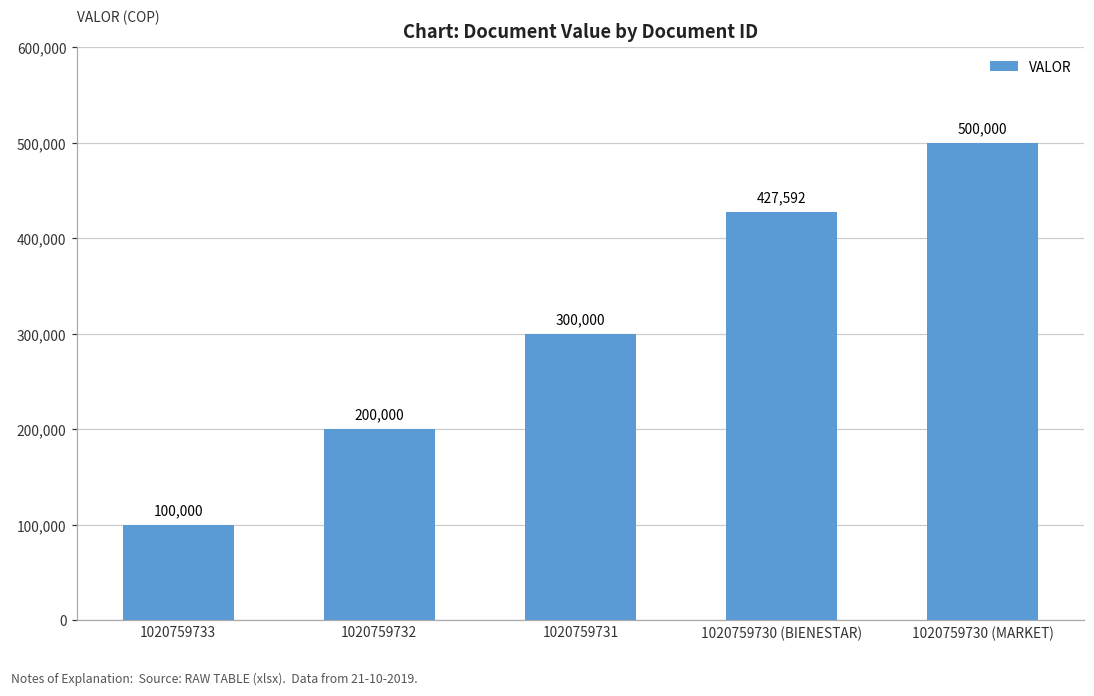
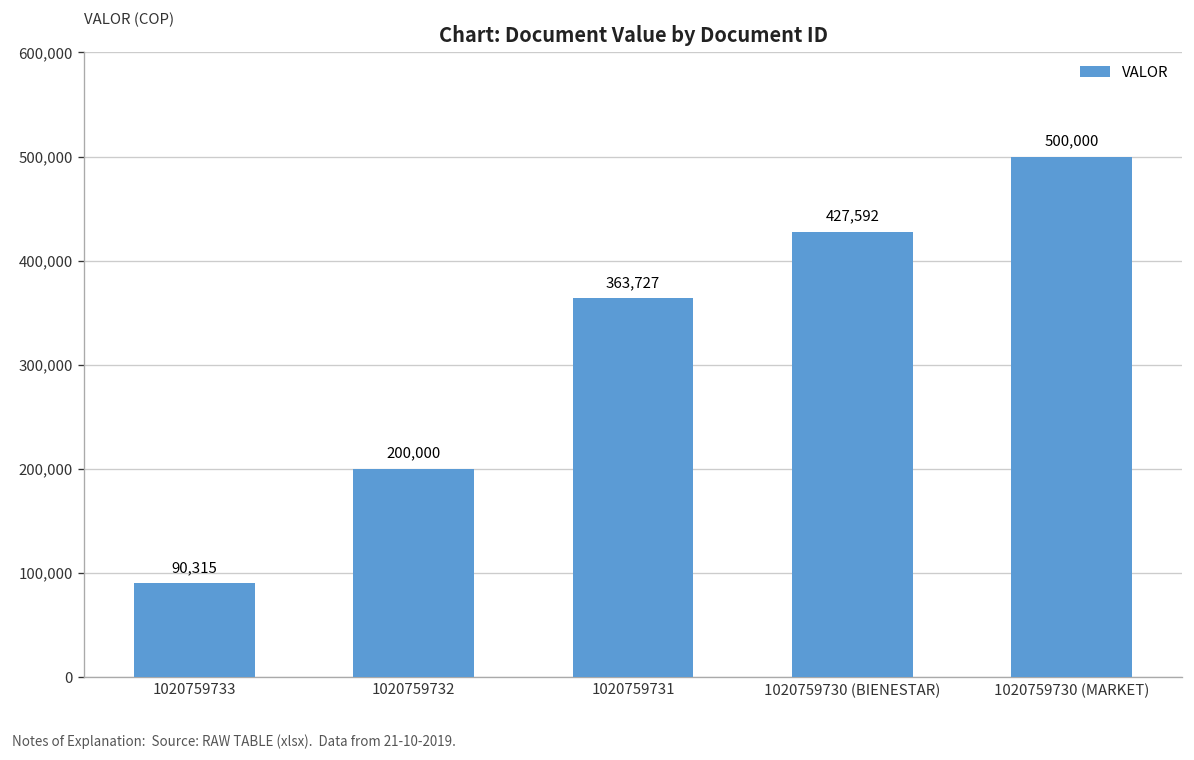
1020759733: 100,000 -> 90,315
1020759731: 300,000 -> 363,727
